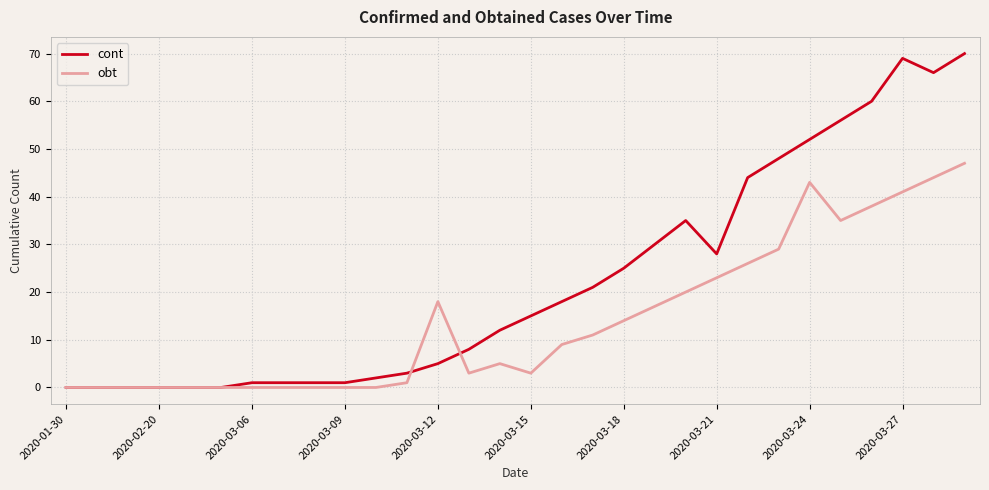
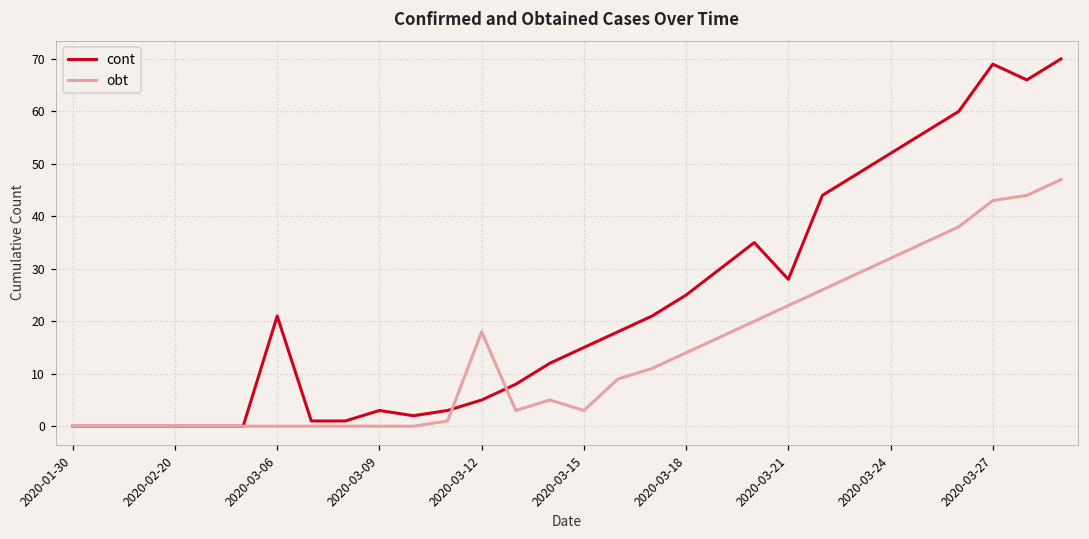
cont, 2020-03-06: 1 -> 21
cont, 2020-03-09: 1 -> 3
obt, 2020-03-24: 43 -> 32
obt, 2020-03-27: 41 -> 43
